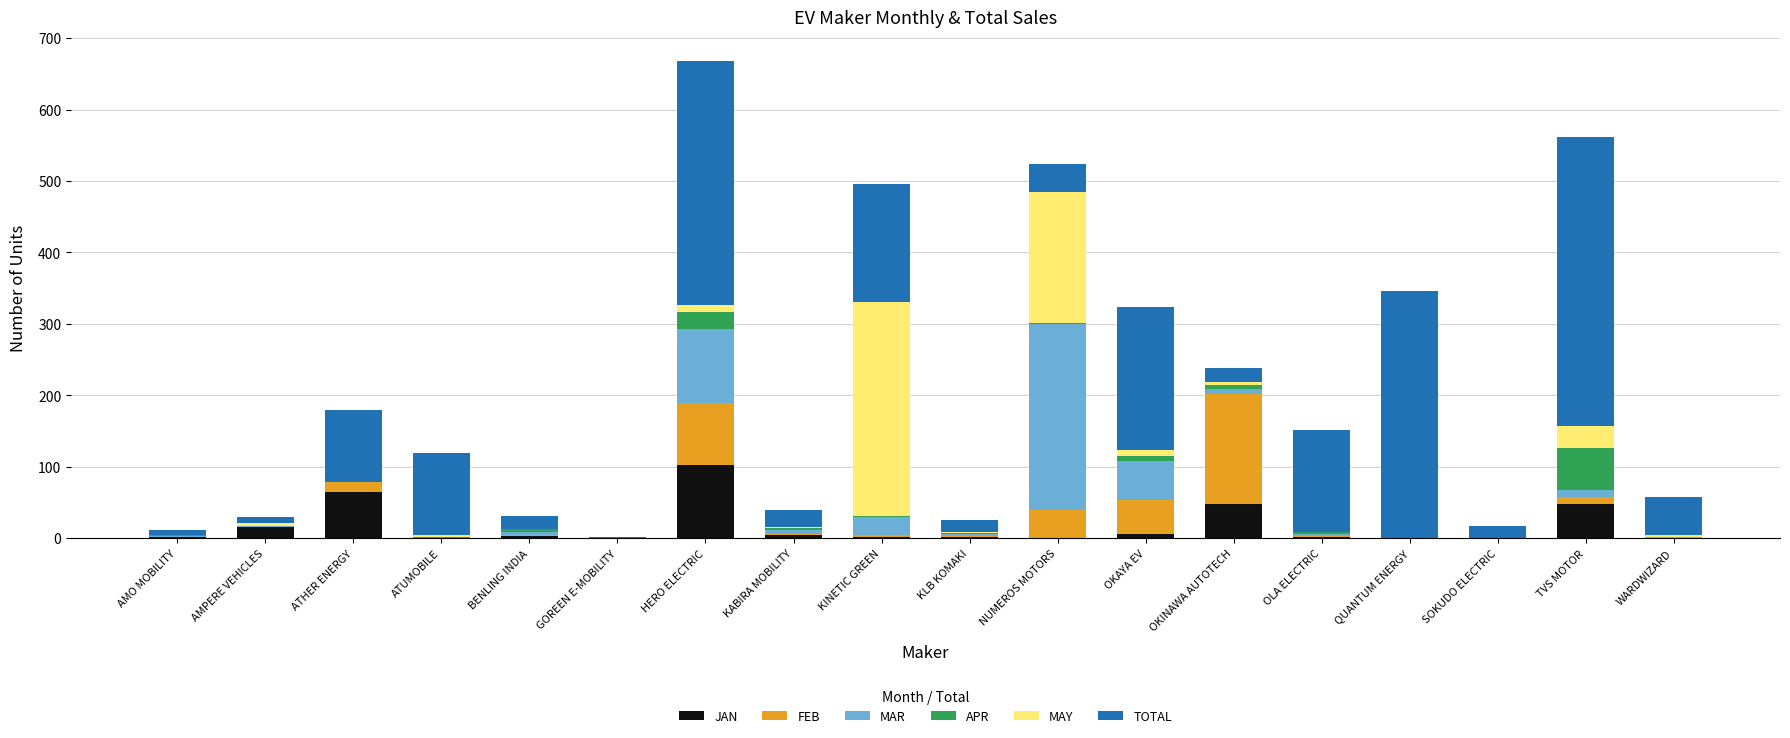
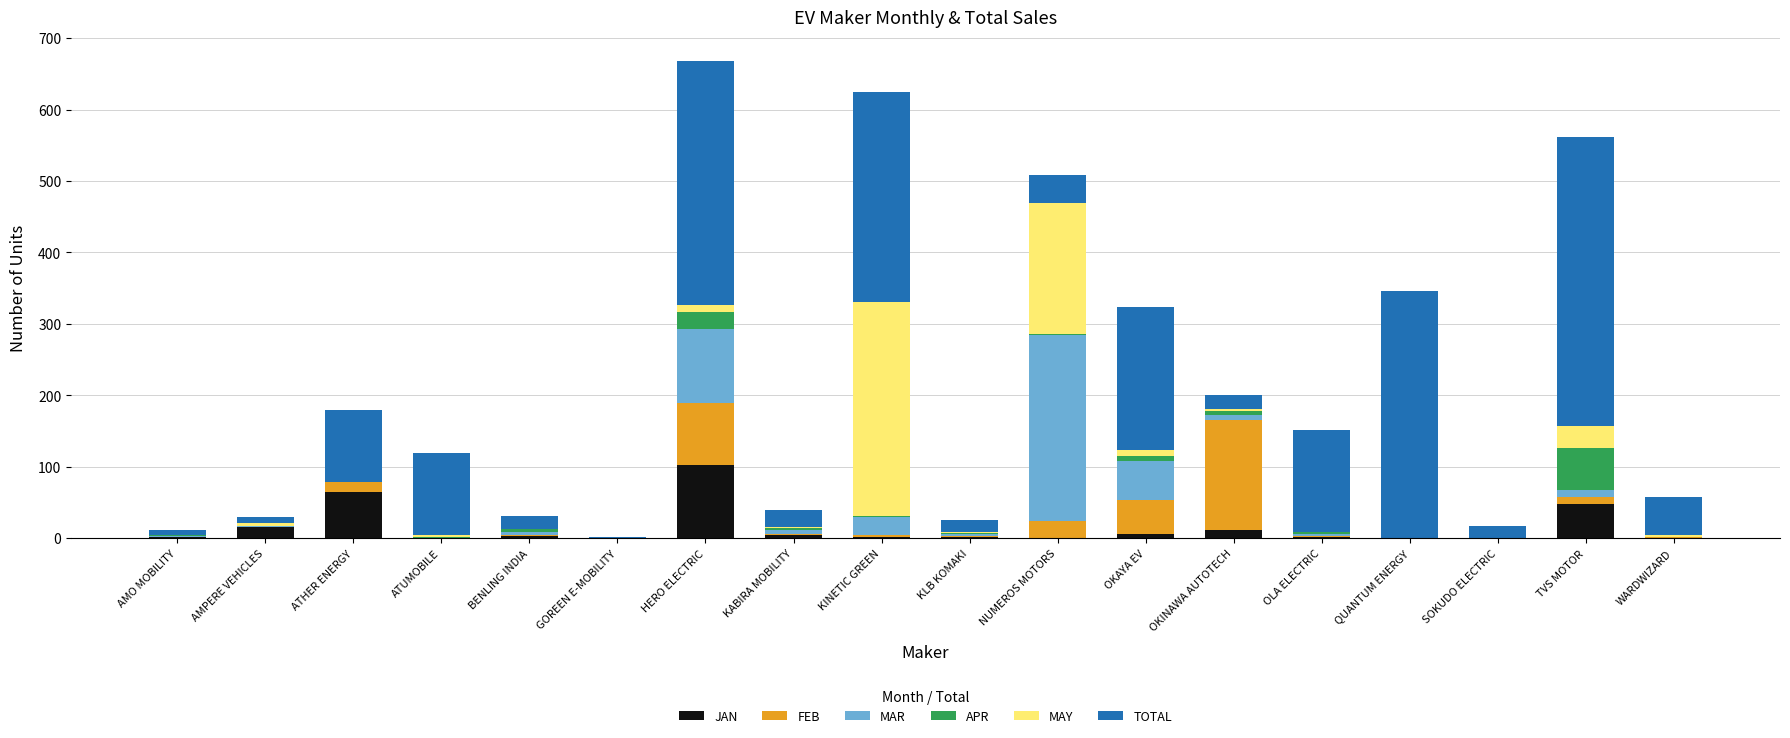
TOTAL, KINETIC GREEN: 170 -> 300
FEB, NUMEROS MOTORS: 40 -> 20
JAN, OKINAWA AUTOTECH: 50 -> 10
